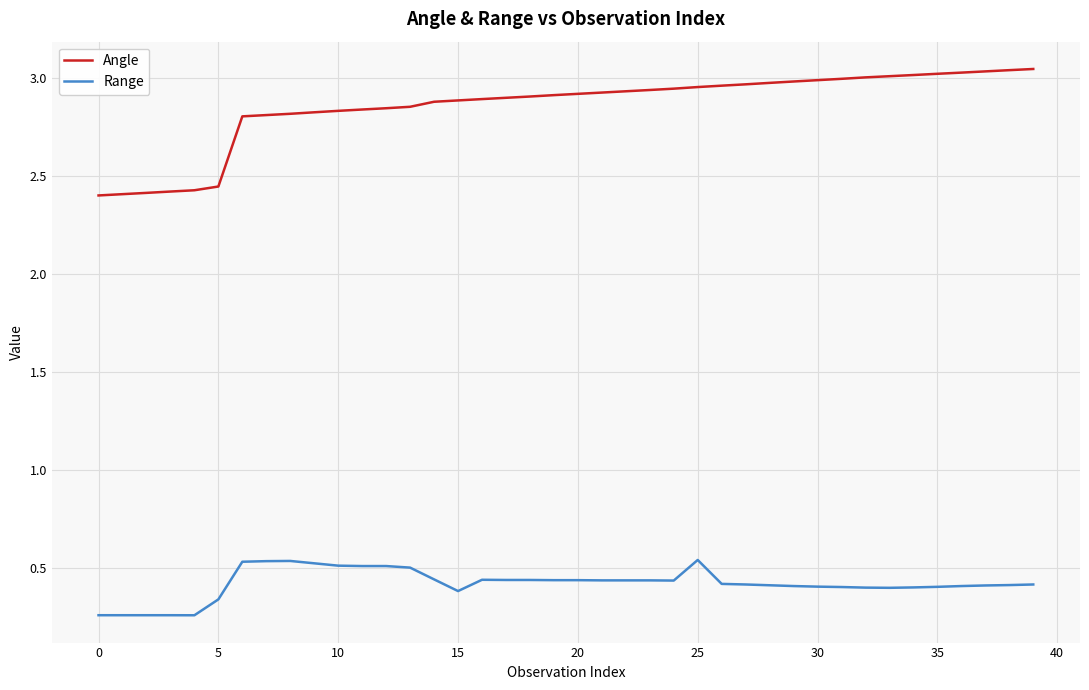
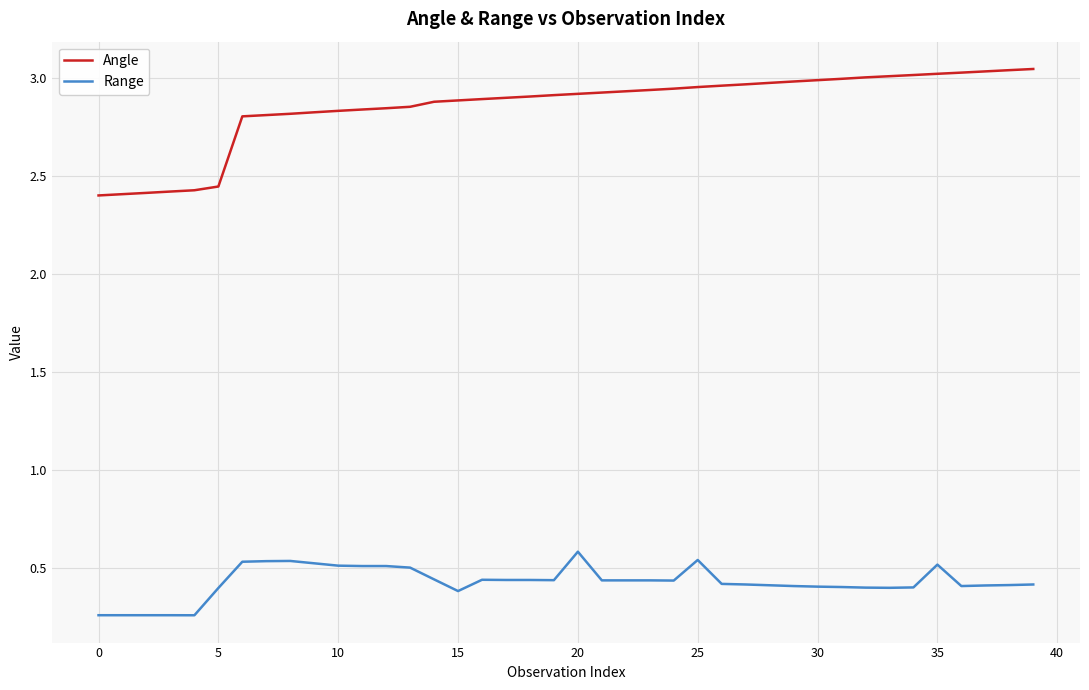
Range, 5: 0.34 -> 0.40
Range, 20: 0.44 -> 0.58
Range, 35: 0.40 -> 0.52
